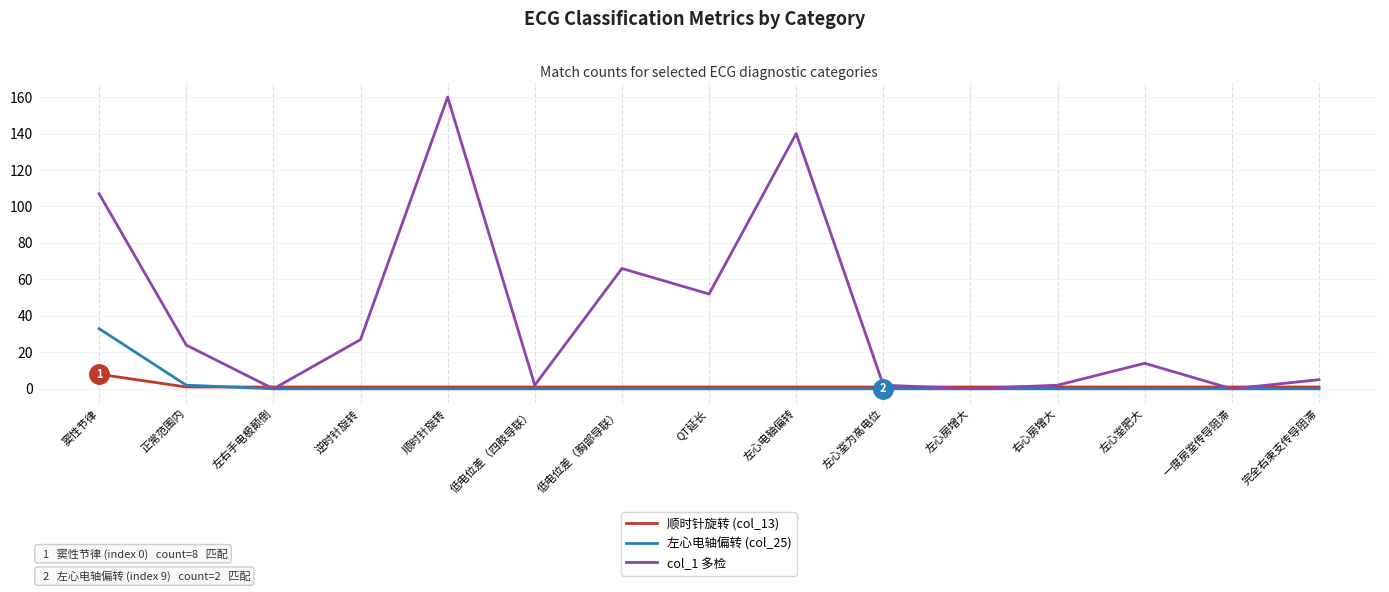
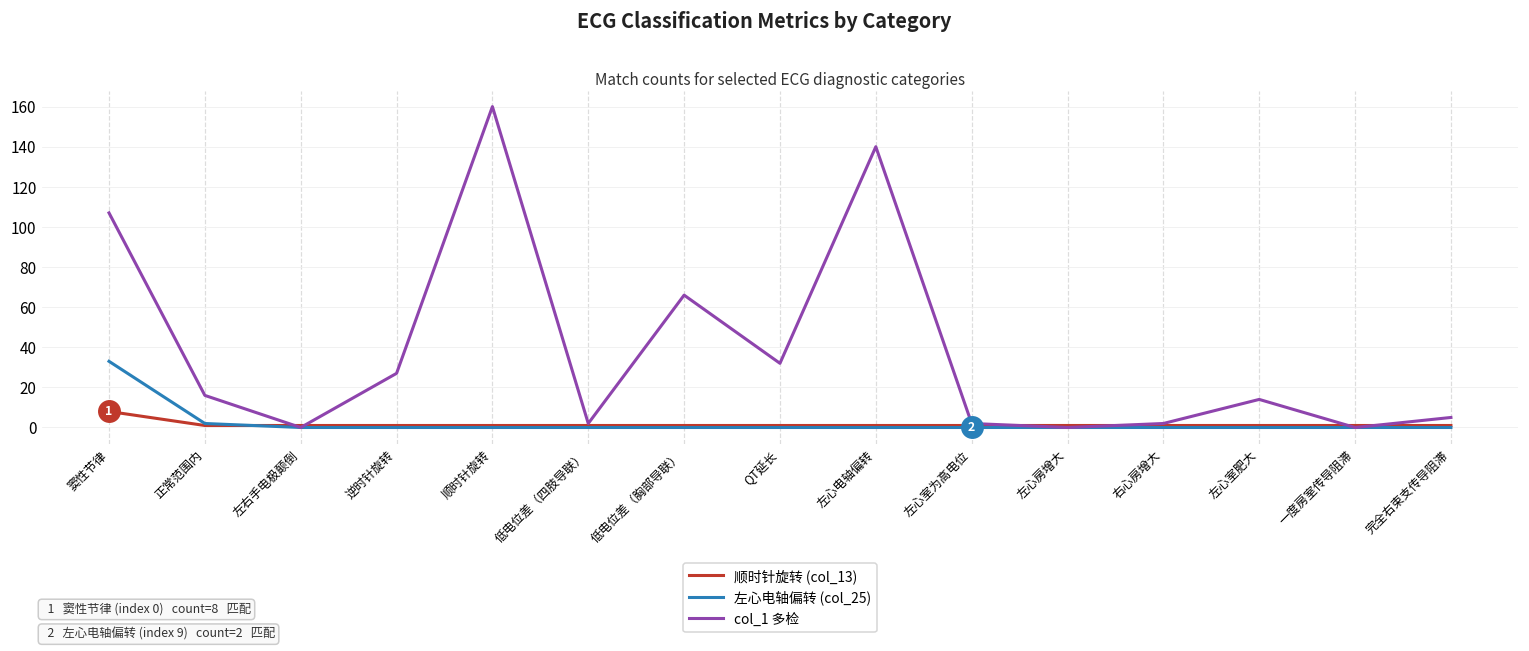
col_1 多检, 正常范围内: 24 -> 16
col_1 多检, QT延长: 52 -> 32
